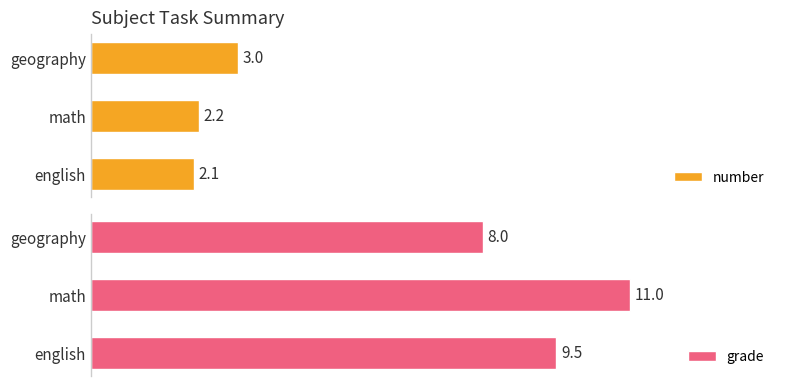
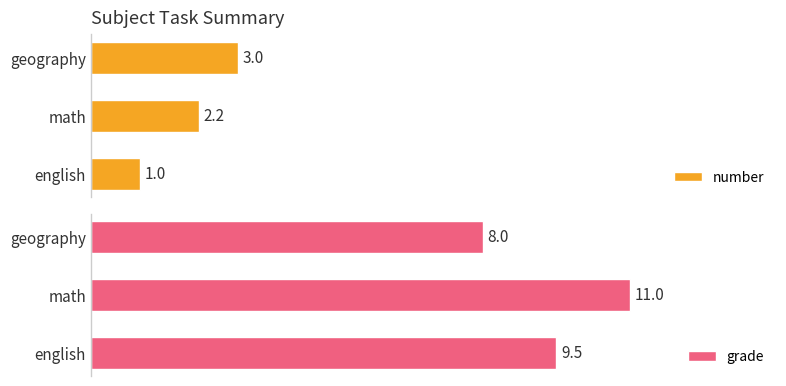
Subject Task Summary, english: 2.1 -> 1.0
